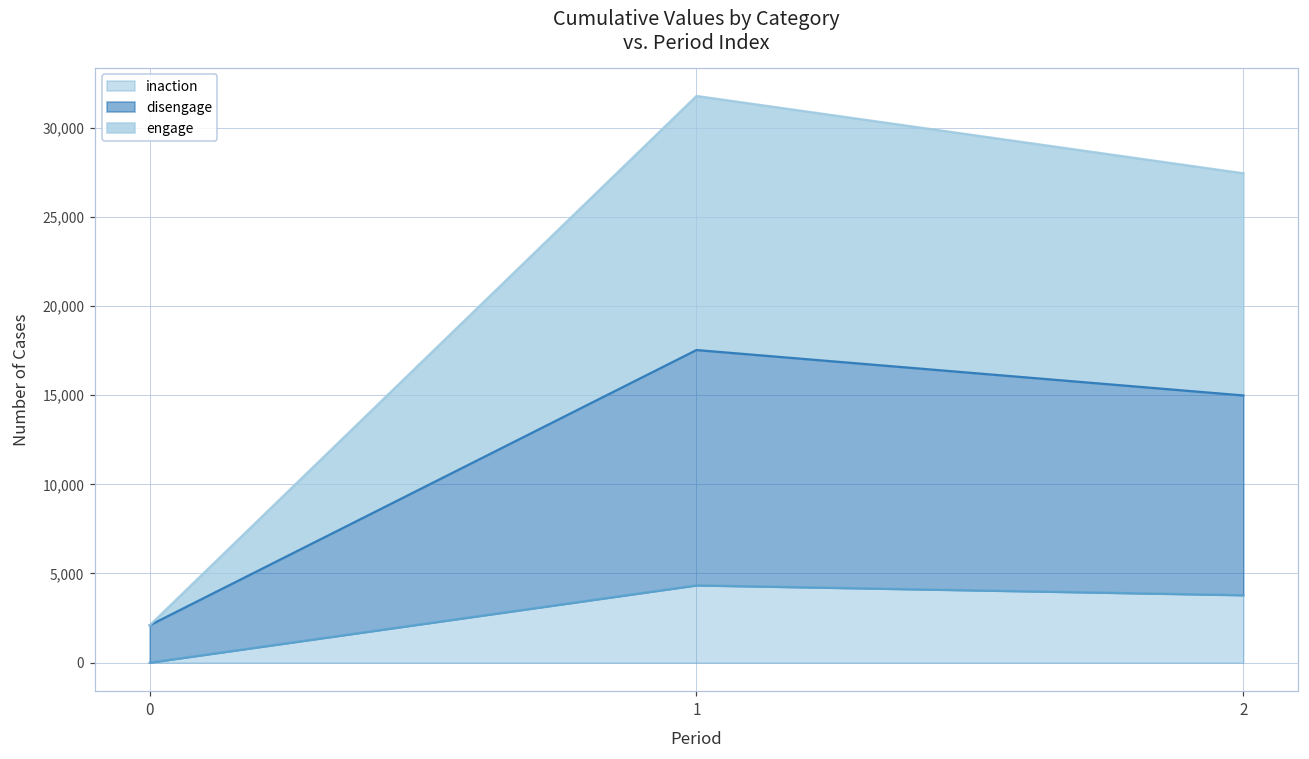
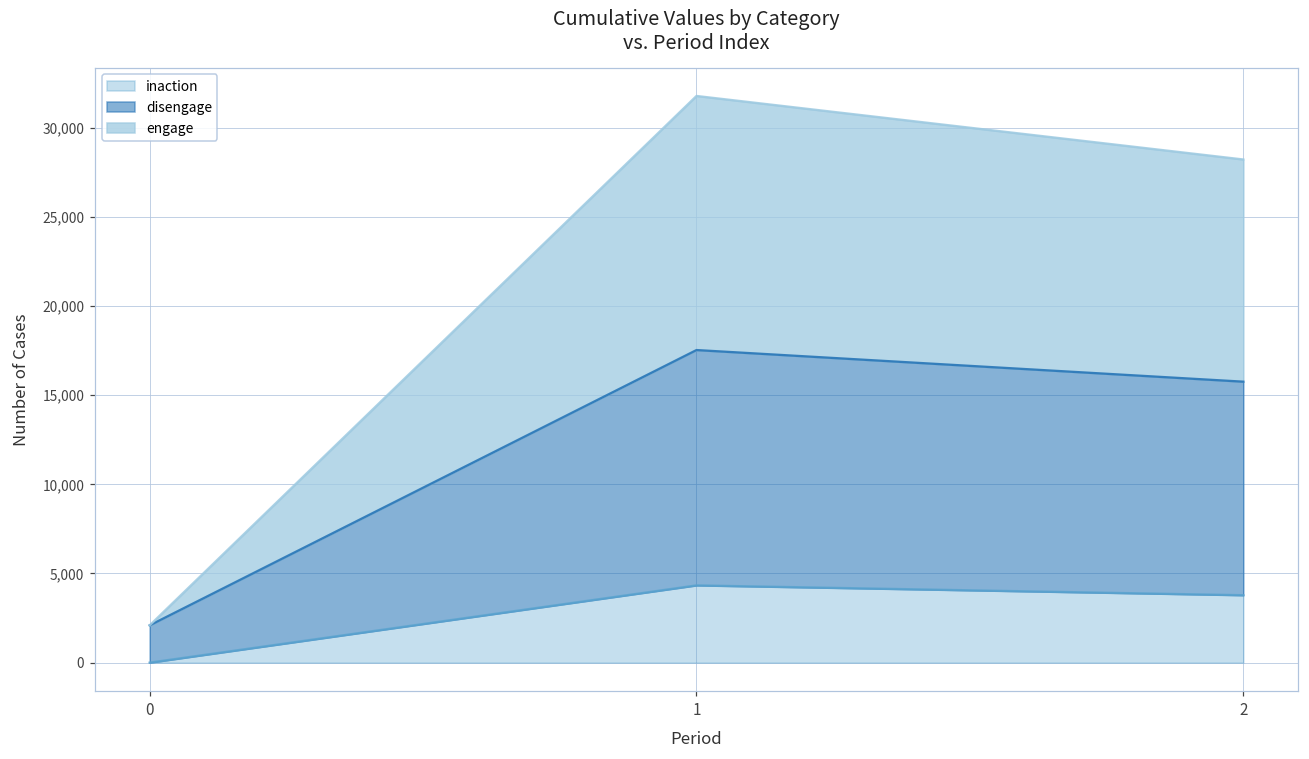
disengage, 2: 11,200 -> 12,000
